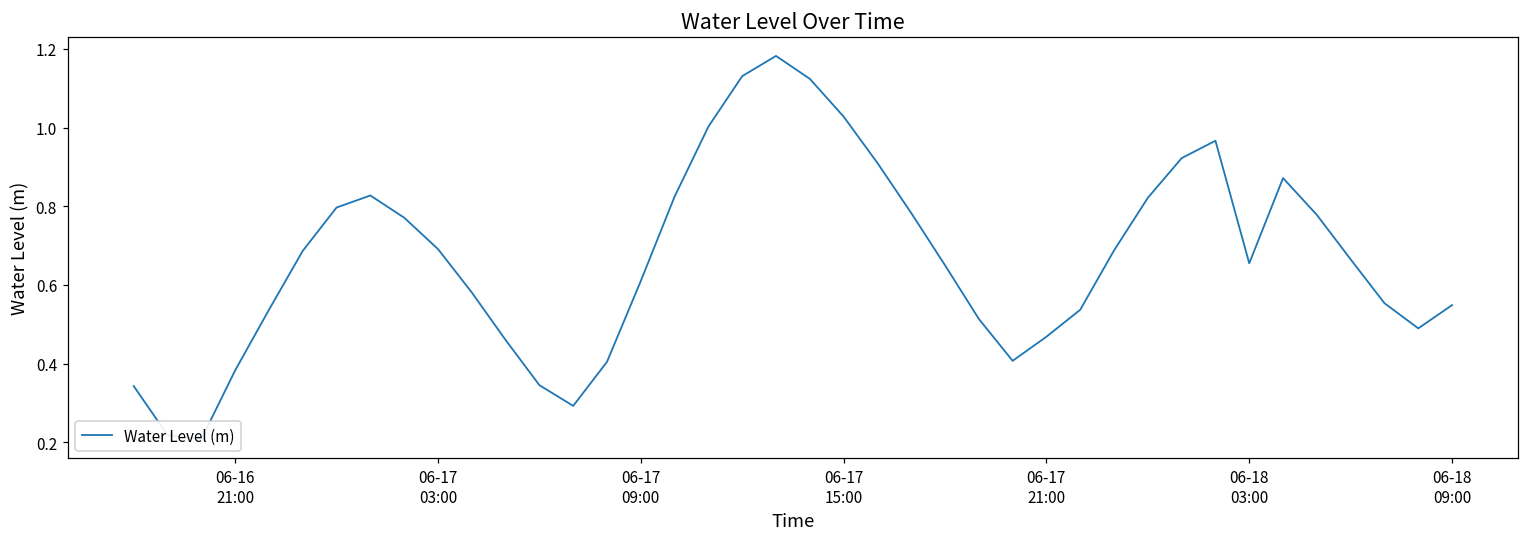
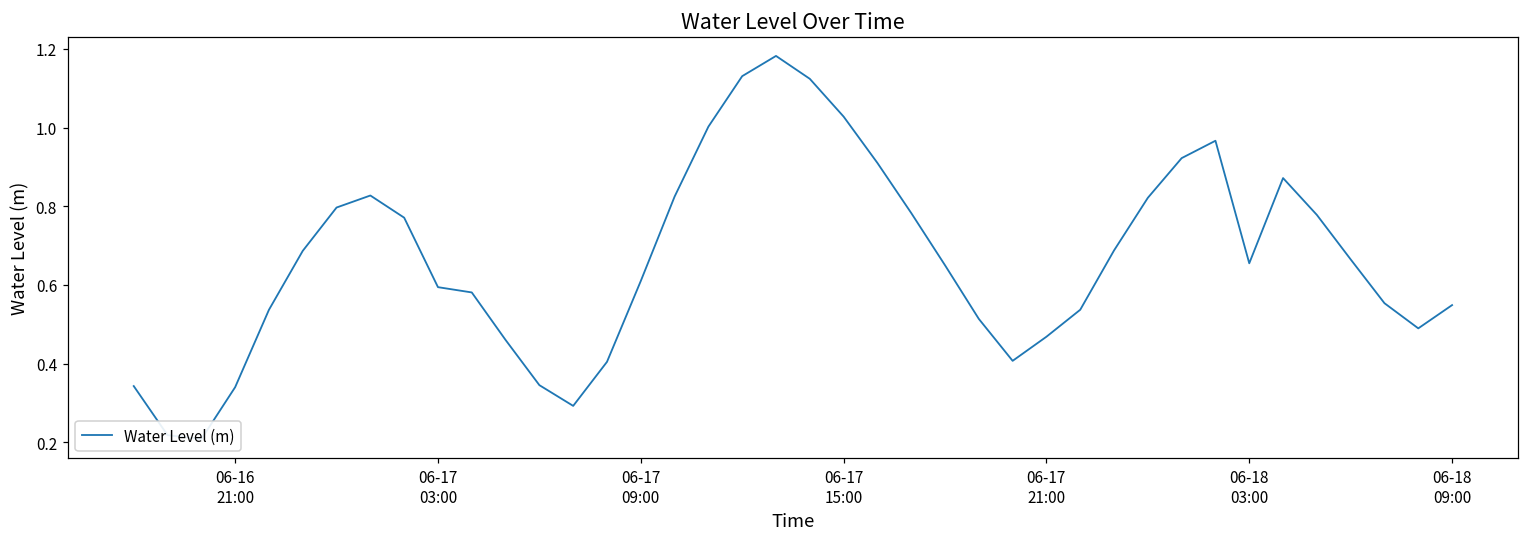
06-16 21:00: 0.38 -> 0.34
06-17 03:00: 0.69 -> 0.59
